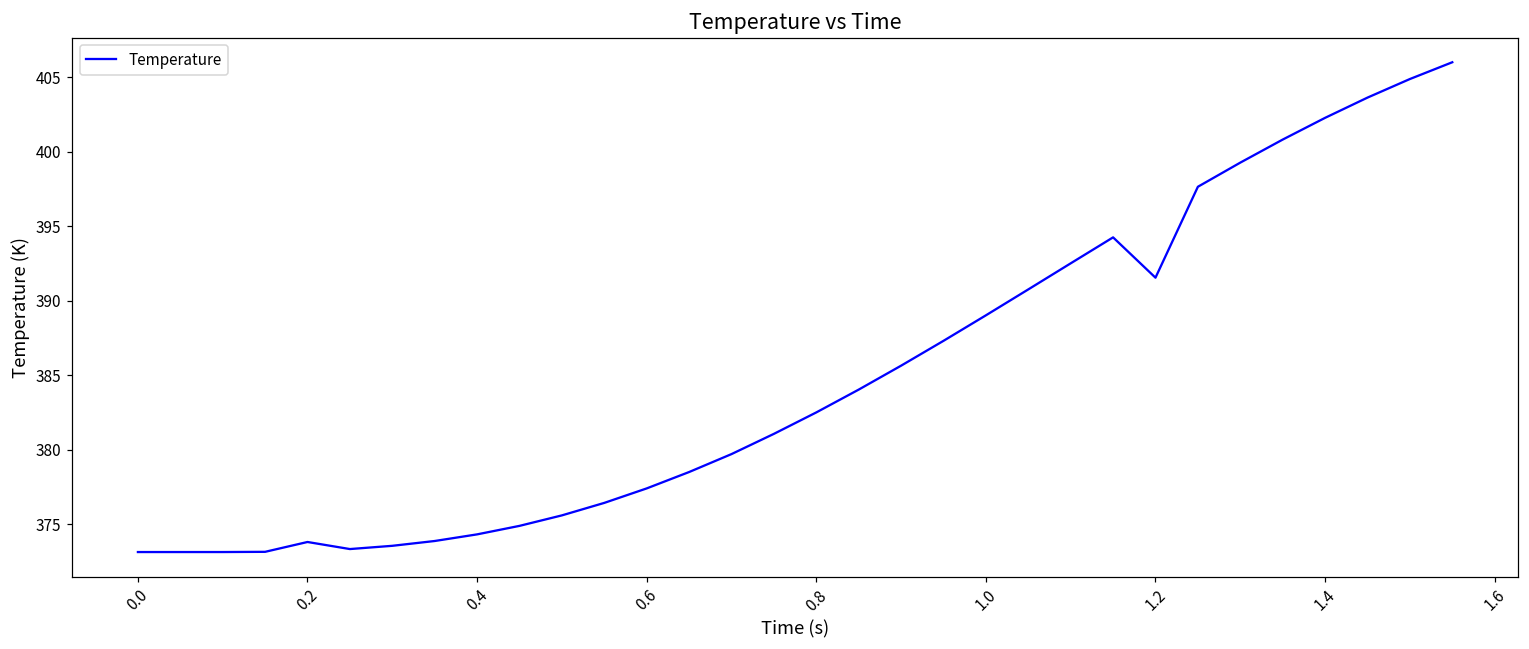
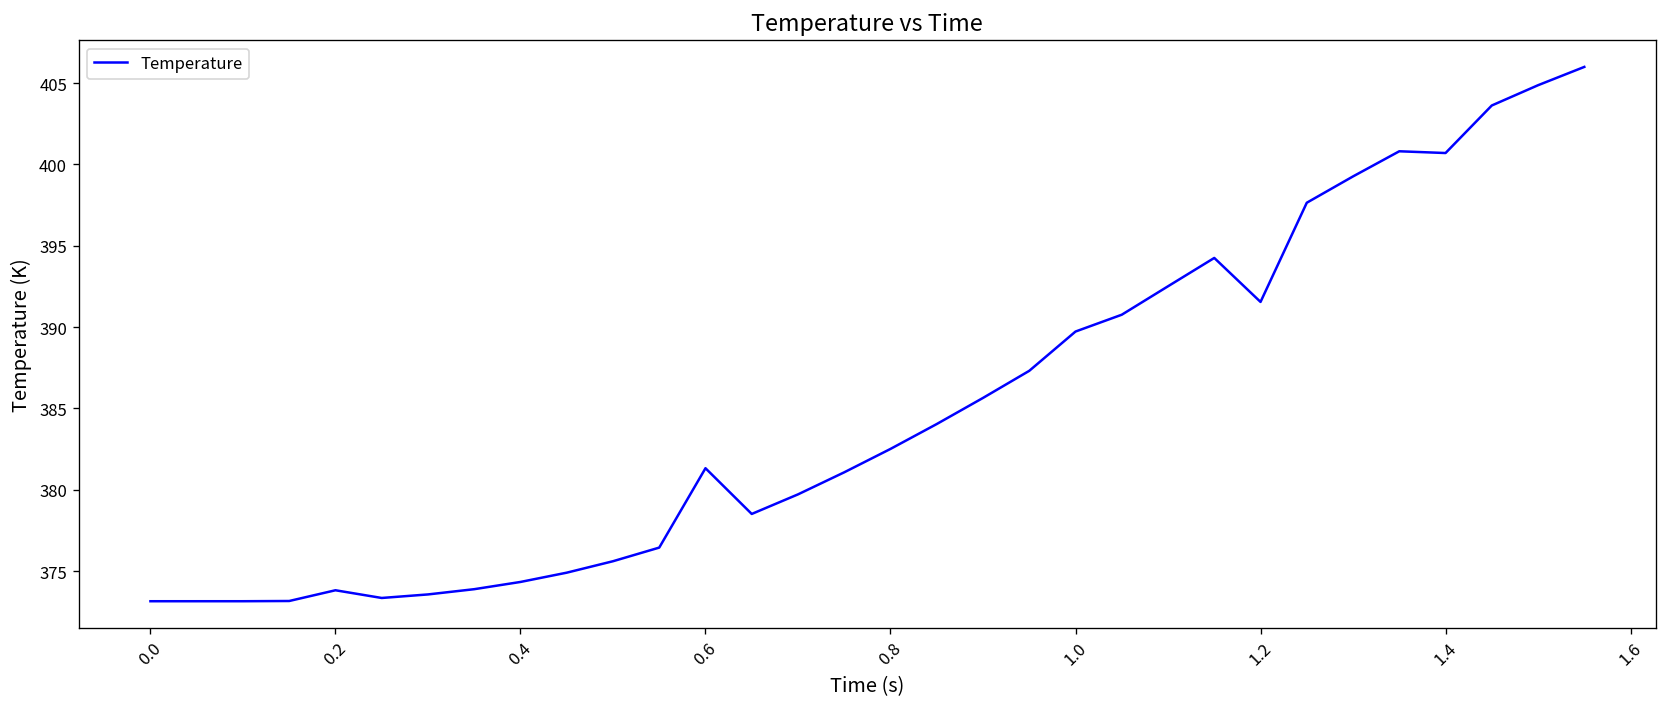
0.6: 377.4 -> 381.3
1.0: 389.0 -> 389.7
1.4: 402.3 -> 400.7
